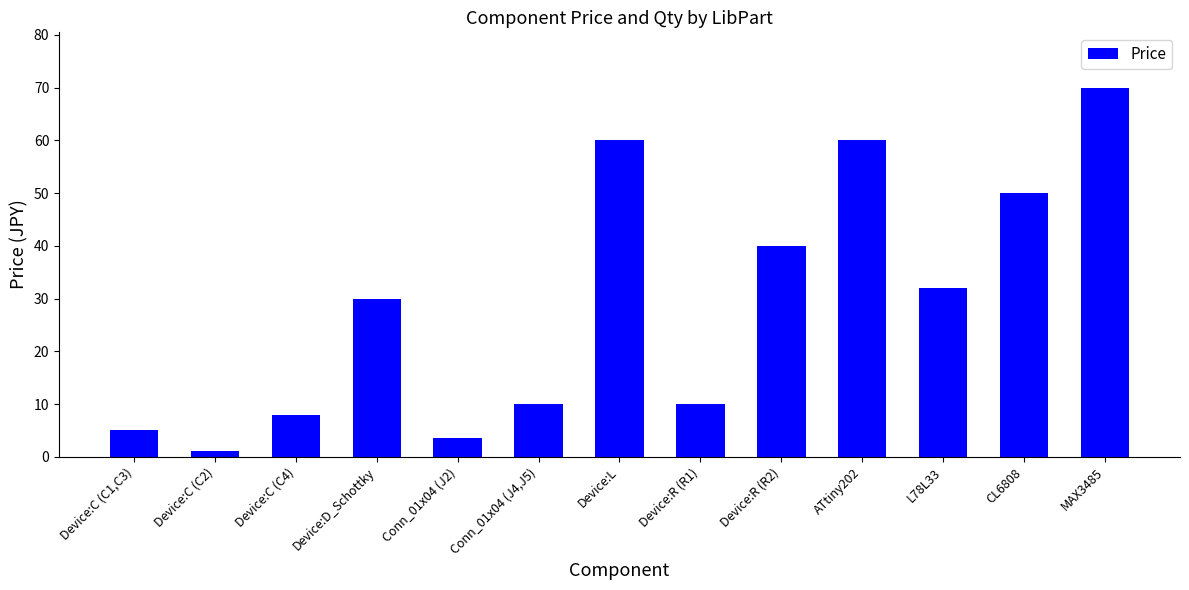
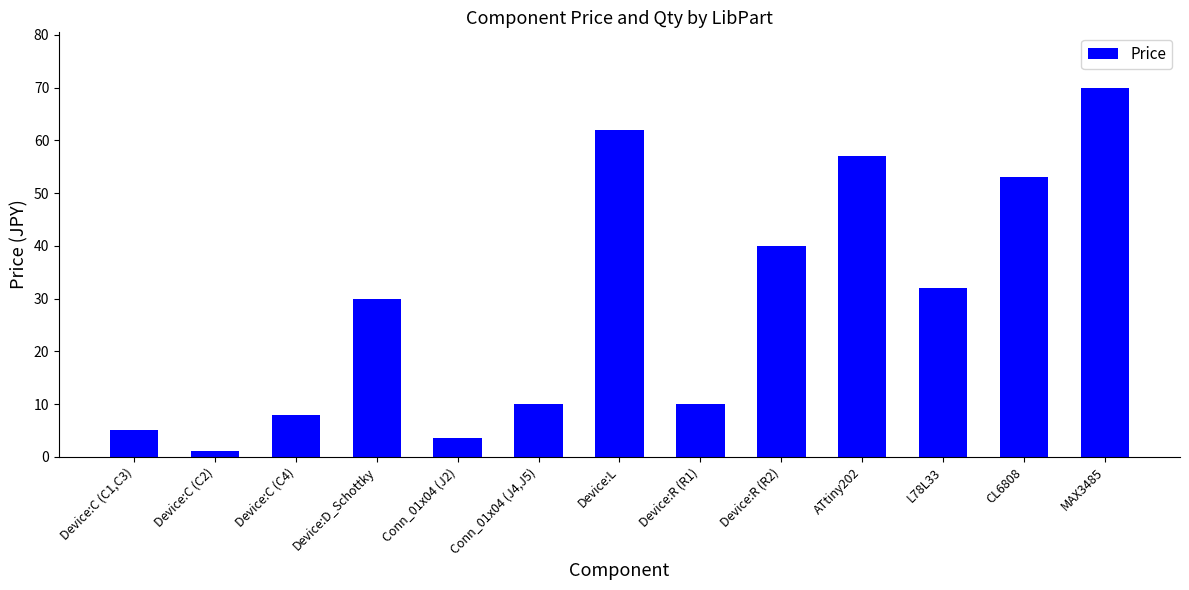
Device:L: 60 -> 62
ATtiny202: 60 -> 57
CL6808: 50 -> 53
